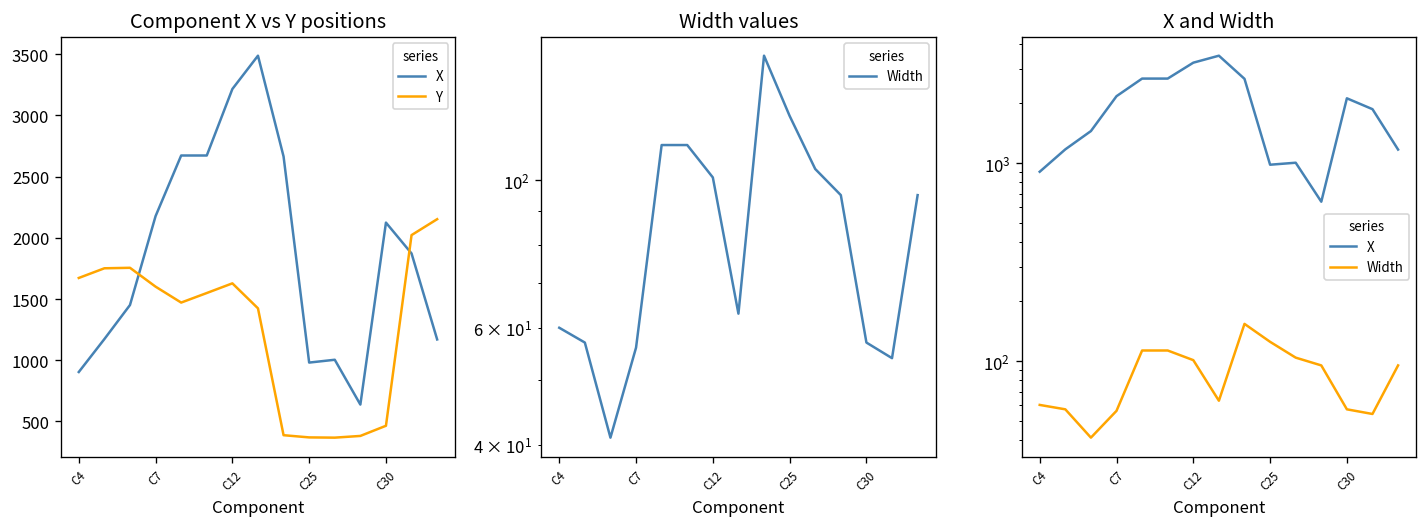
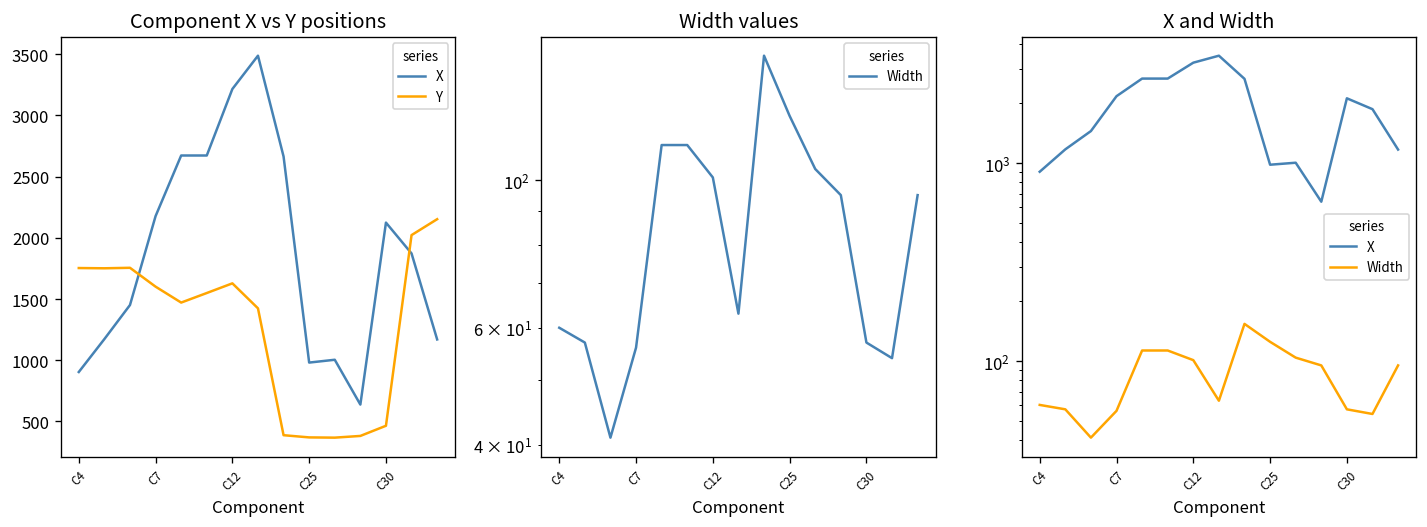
Component X vs Y positions, Y, C4: 1670 -> 1750
